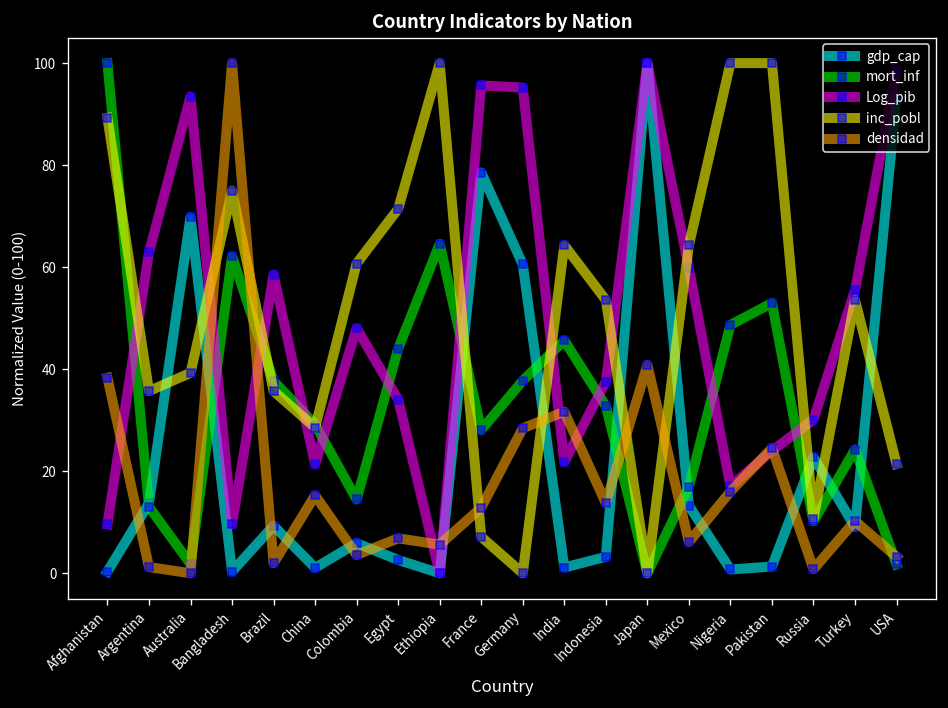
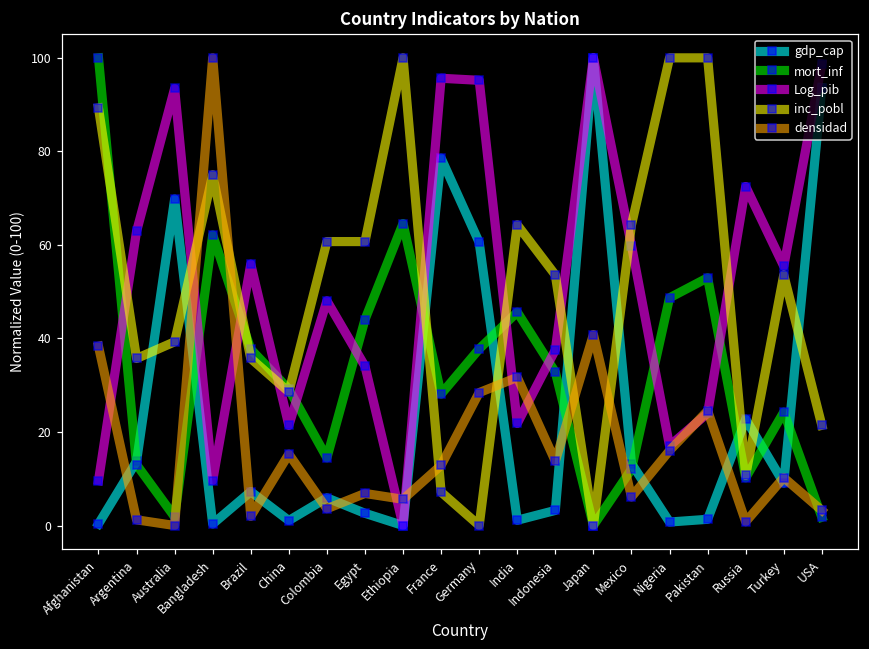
gdp_cap, Brazil: 9 -> 7
Log_pib, Brazil: 59 -> 56
inc_pobl, Egypt: 71 -> 61
mort_inf, Mexico: 17 -> 12
Log_pib, Russia: 30 -> 72
